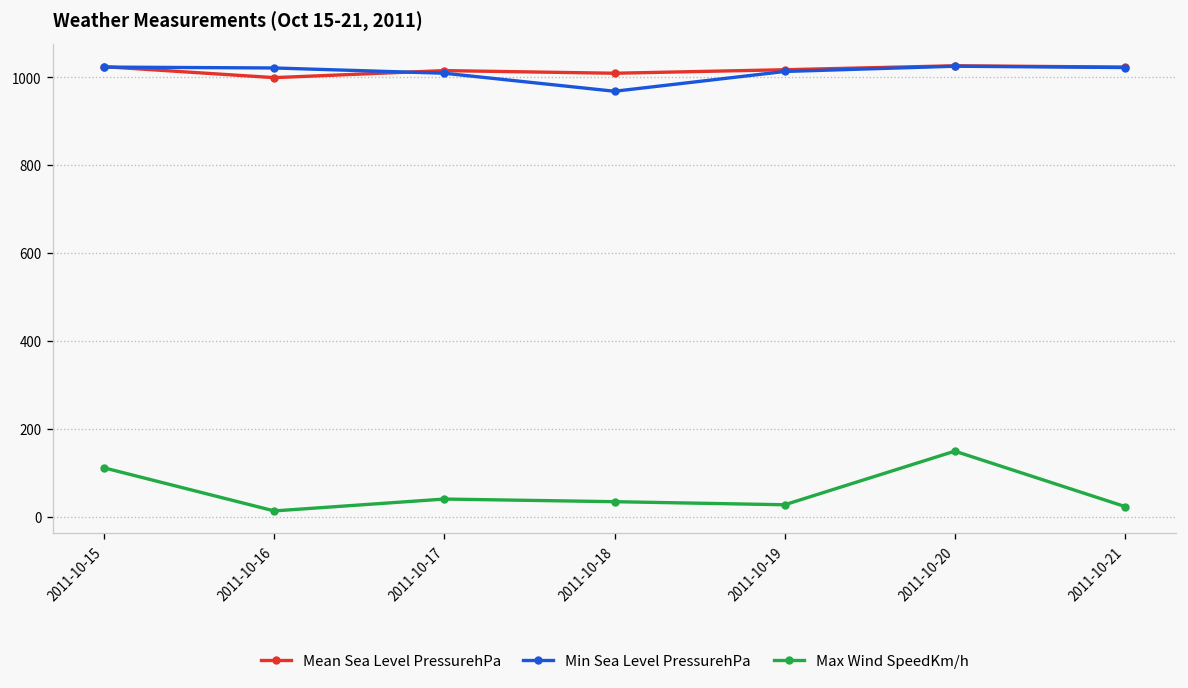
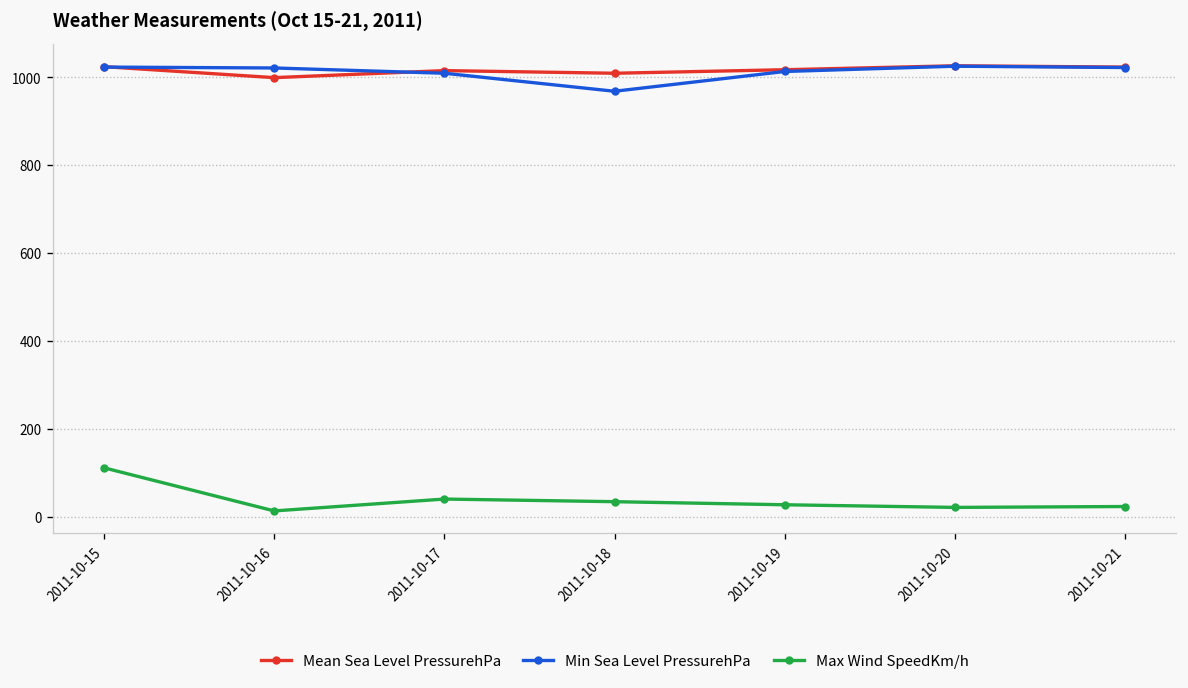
Max Wind SpeedKm/h, 2011-10-20: 150 -> 20
